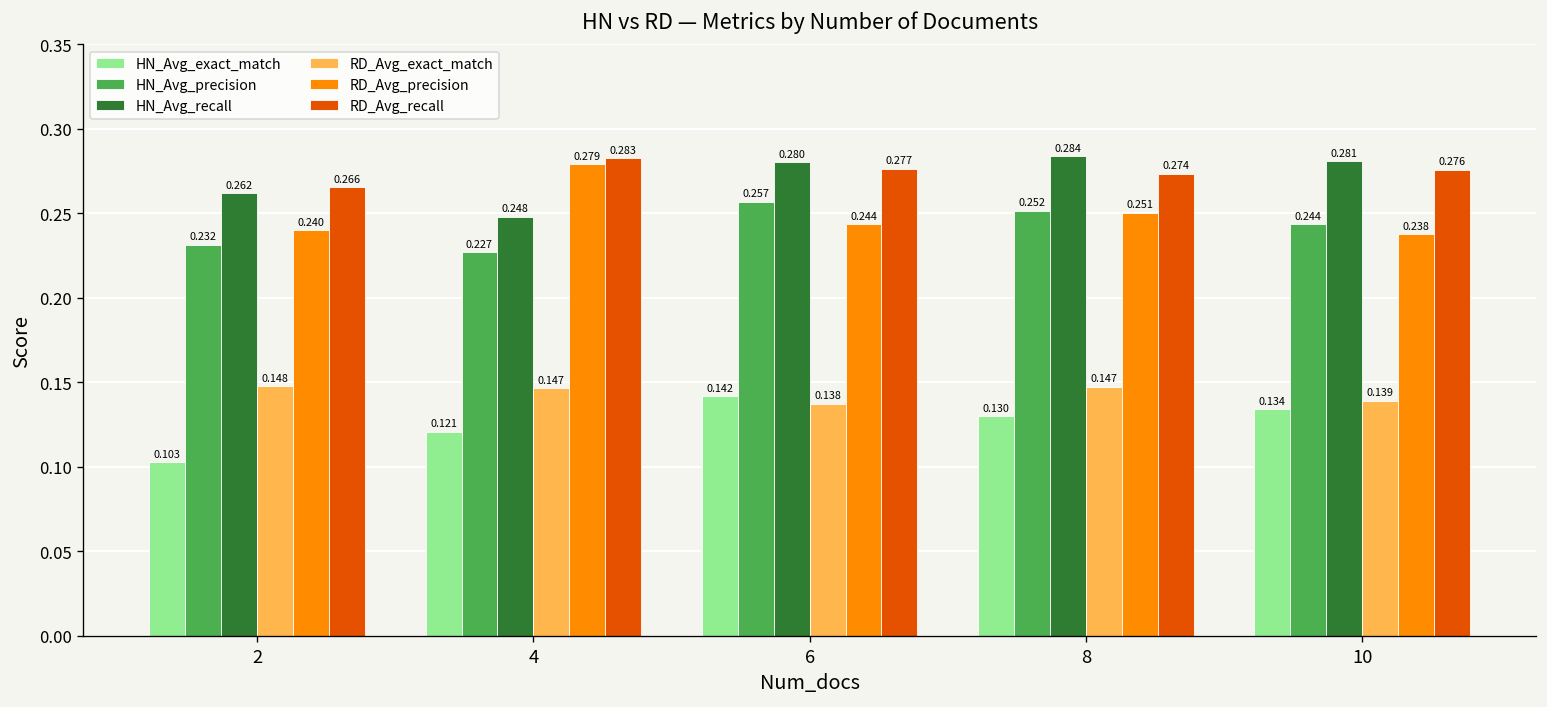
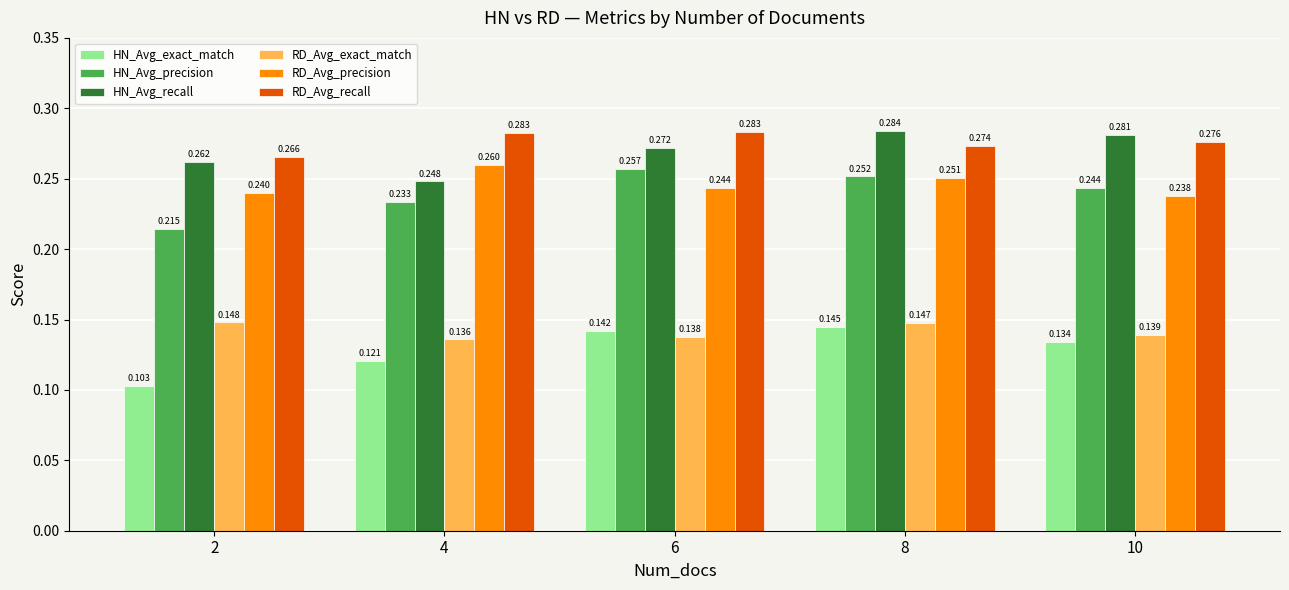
HN_Avg_precision, 2: 0.232 -> 0.215
HN_Avg_precision, 4: 0.227 -> 0.233
RD_Avg_exact_match, 4: 0.147 -> 0.136
RD_Avg_precision, 4: 0.279 -> 0.260
HN_Avg_recall, 6: 0.280 -> 0.272
RD_Avg_recall, 6: 0.277 -> 0.283
HN_Avg_exact_match, 8: 0.130 -> 0.145
